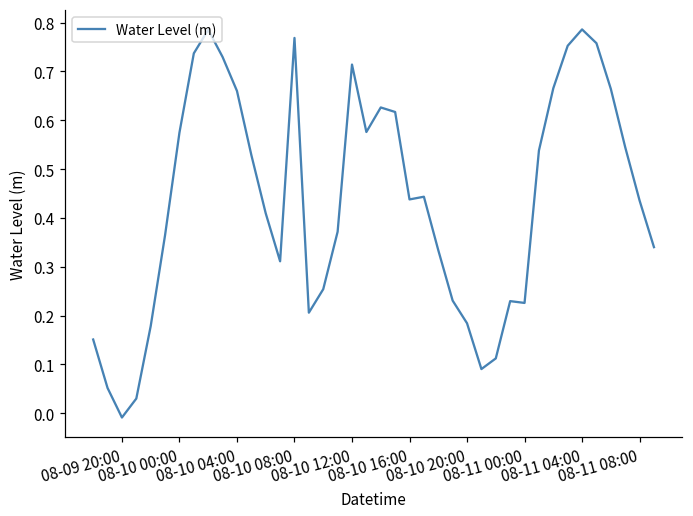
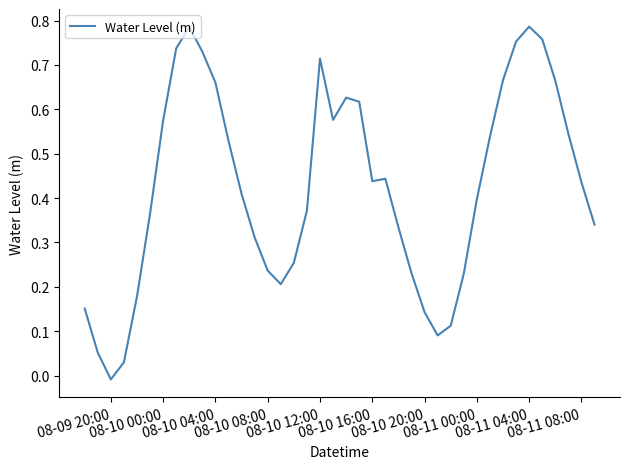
08-10 08:00: 0.77 -> 0.24
08-10 20:00: 0.18 -> 0.14
08-11 00:00: 0.23 -> 0.40
